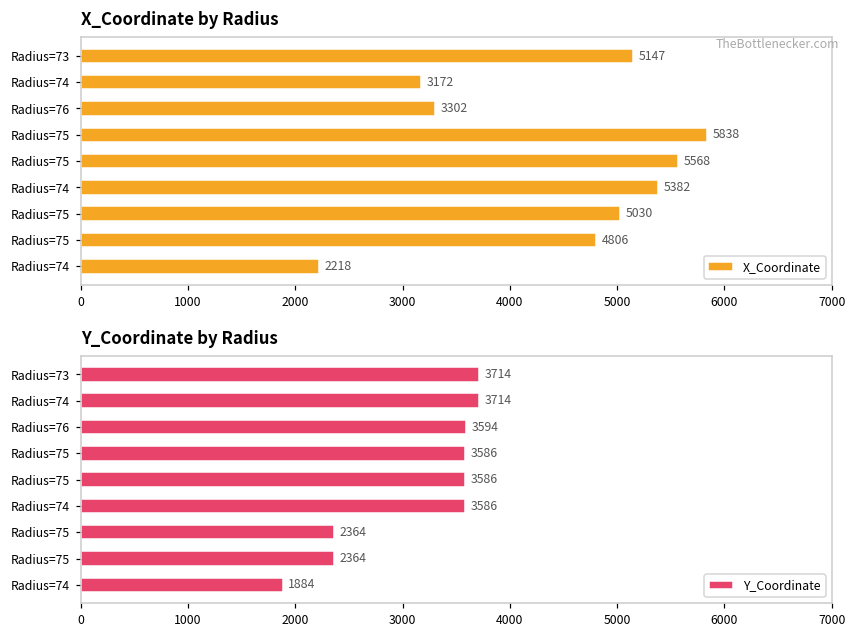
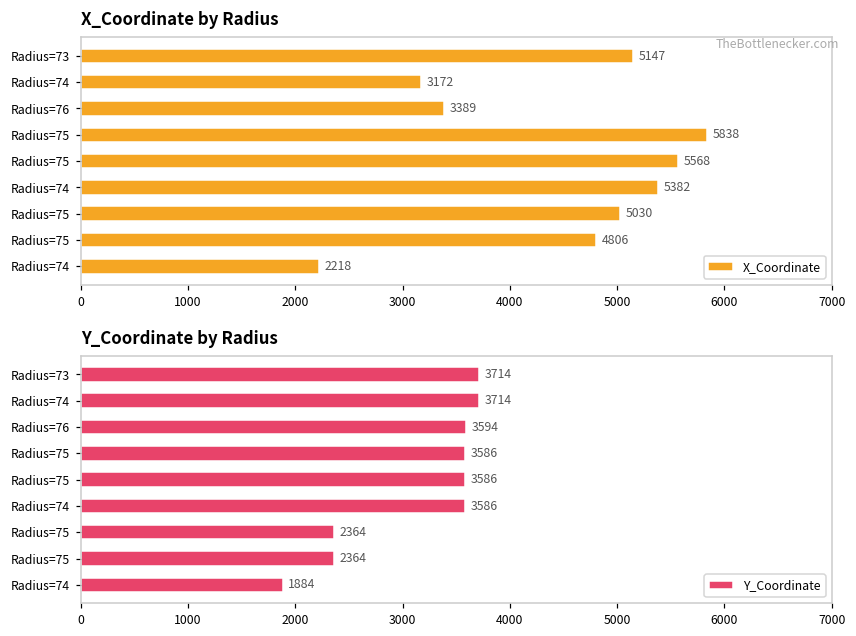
X_Coordinate by Radius, Radius=76: 3302 -> 3389
